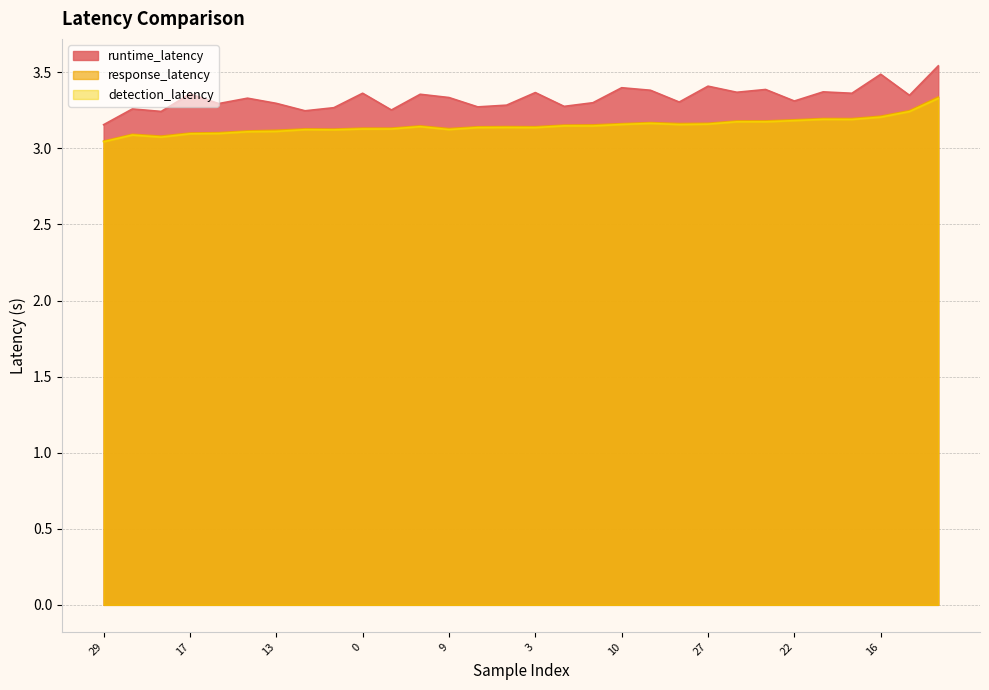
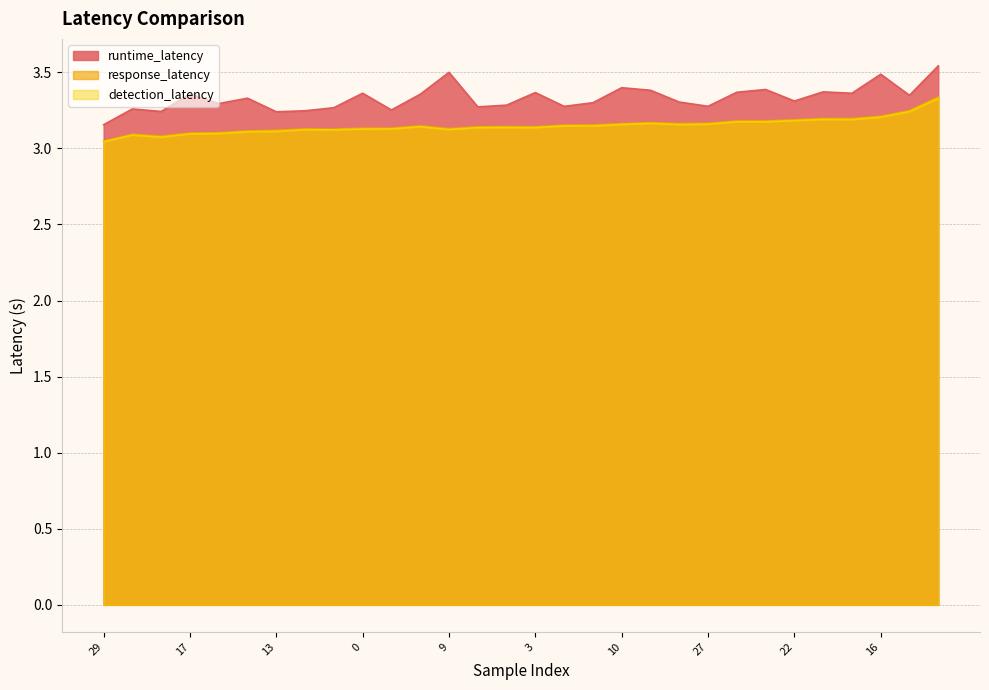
runtime_latency, 13: 3.30 -> 3.24
runtime_latency, 9: 3.33 -> 3.50
runtime_latency, 27: 3.41 -> 3.28
